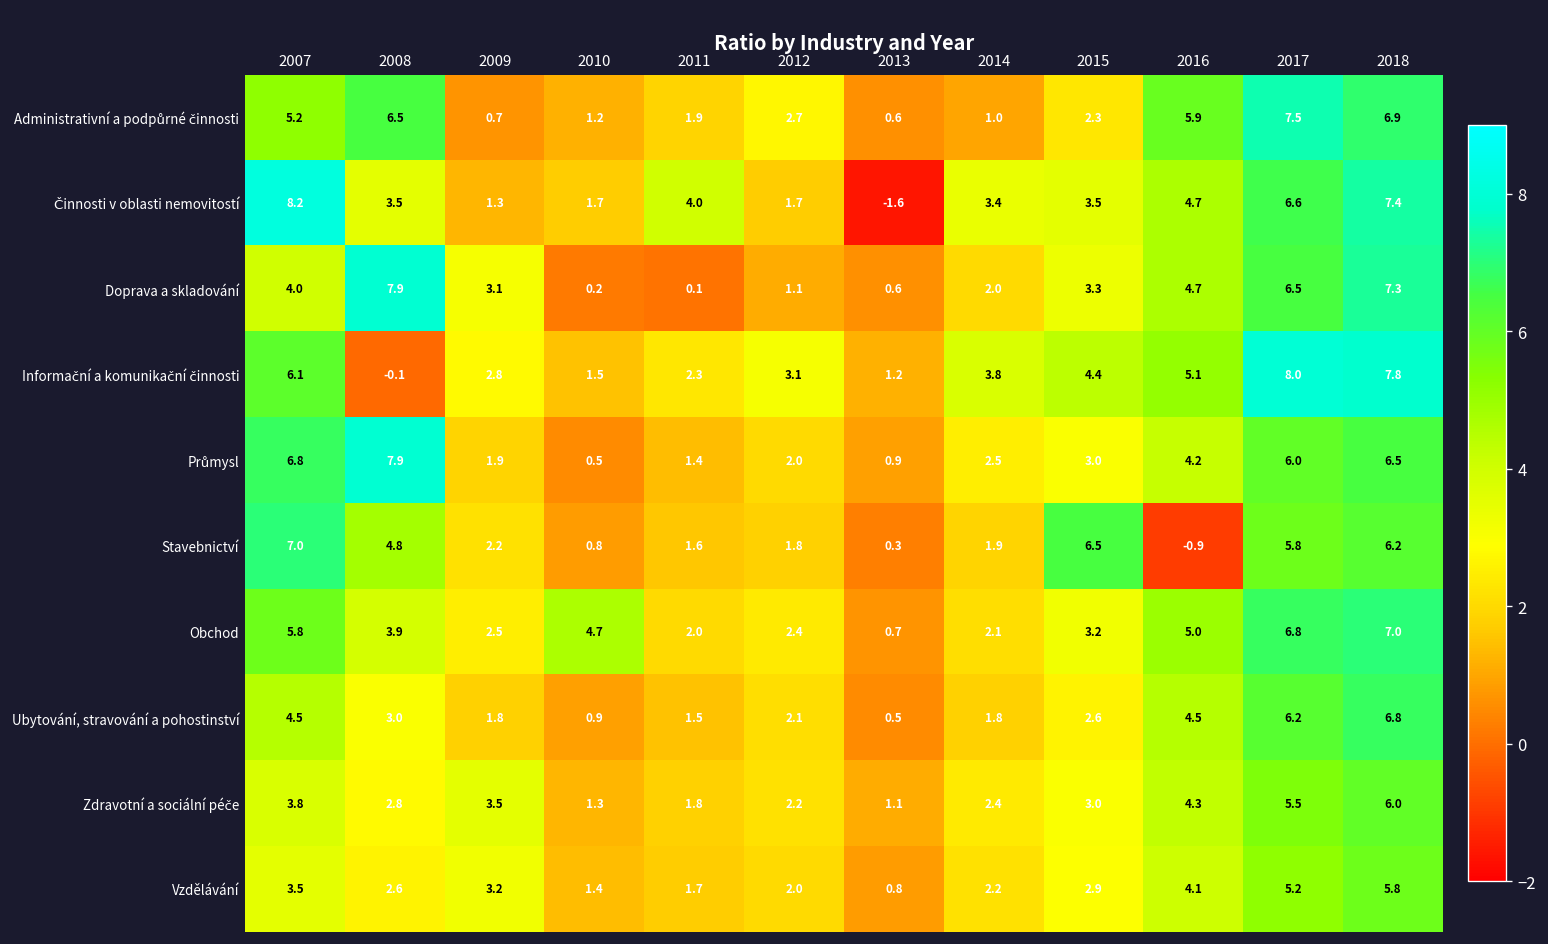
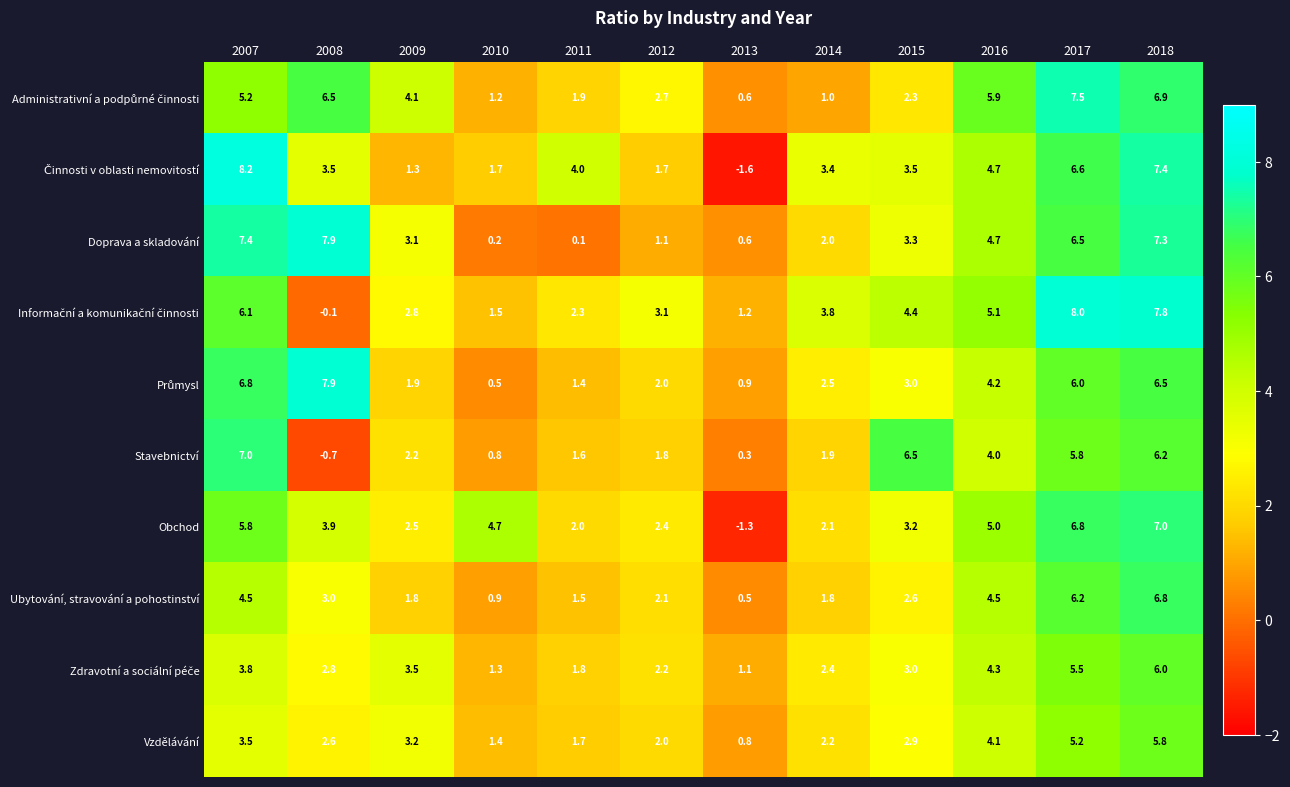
Administrativní a podpůrné činnosti, 2009: 0.7 -> 4.1
Doprava a skladování, 2007: 4.0 -> 7.4
Stavebnictví, 2008: 4.8 -> -0.7
Stavebnictví, 2016: -0.9 -> 4.0
Obchod, 2013: 0.7 -> -1.3
